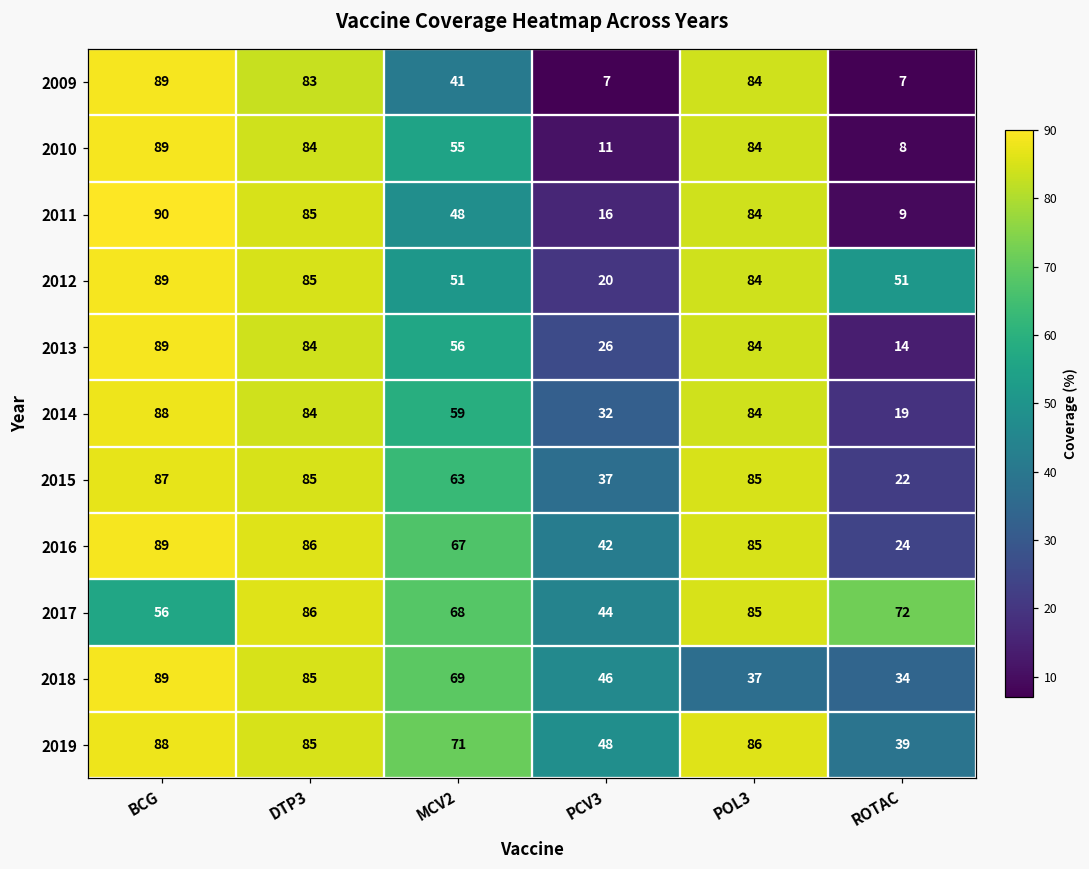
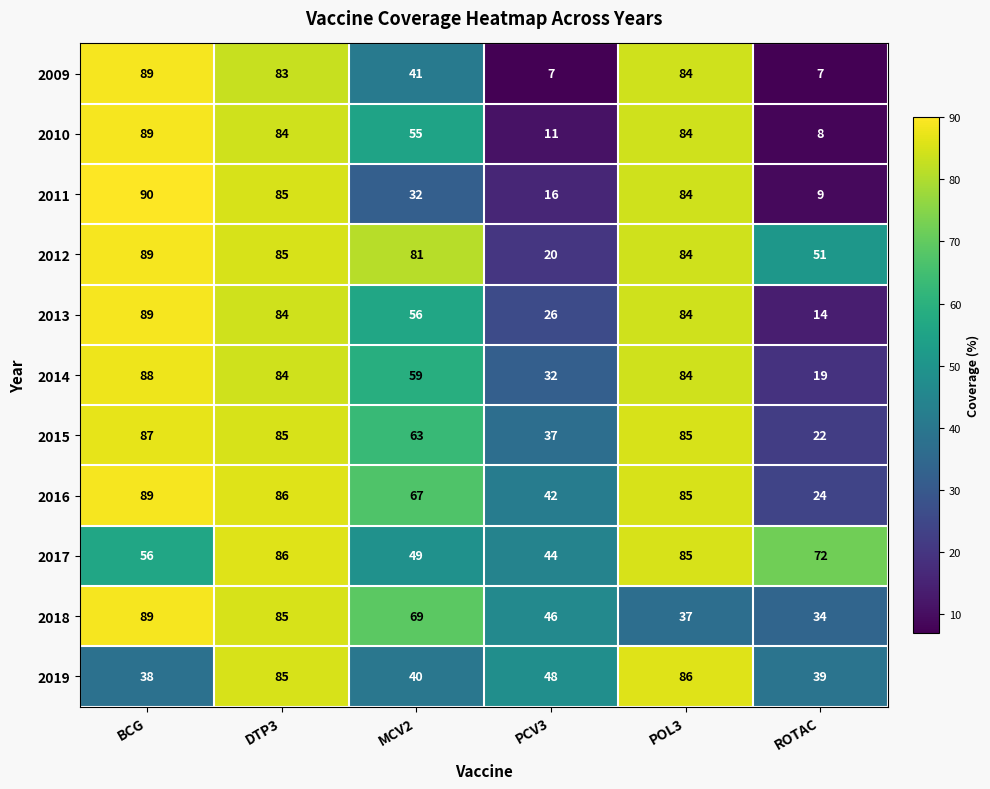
2011, MCV2: 48 -> 32
2012, MCV2: 51 -> 81
2017, MCV2: 68 -> 49
2019, BCG: 88 -> 38
2019, MCV2: 71 -> 40
